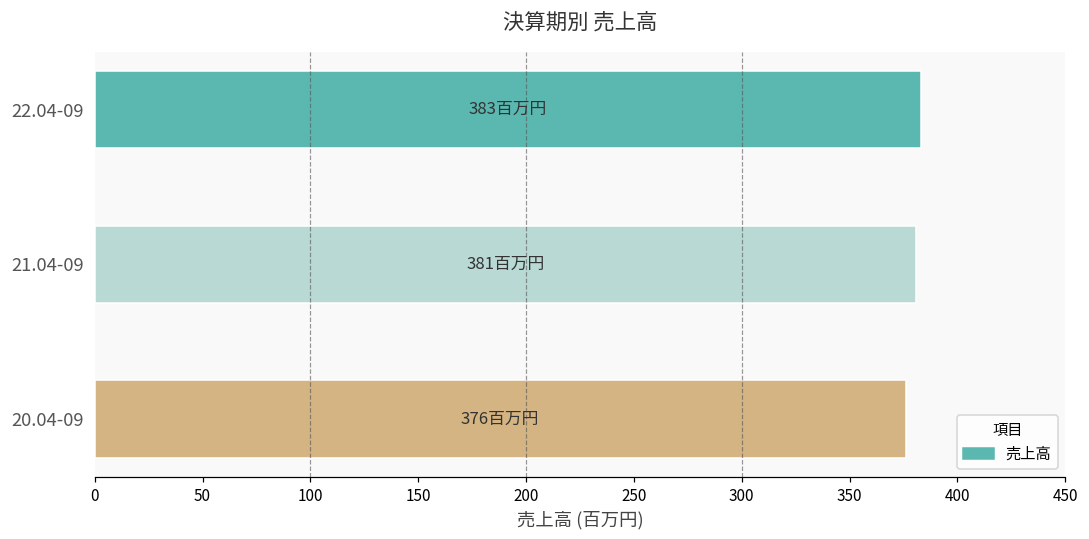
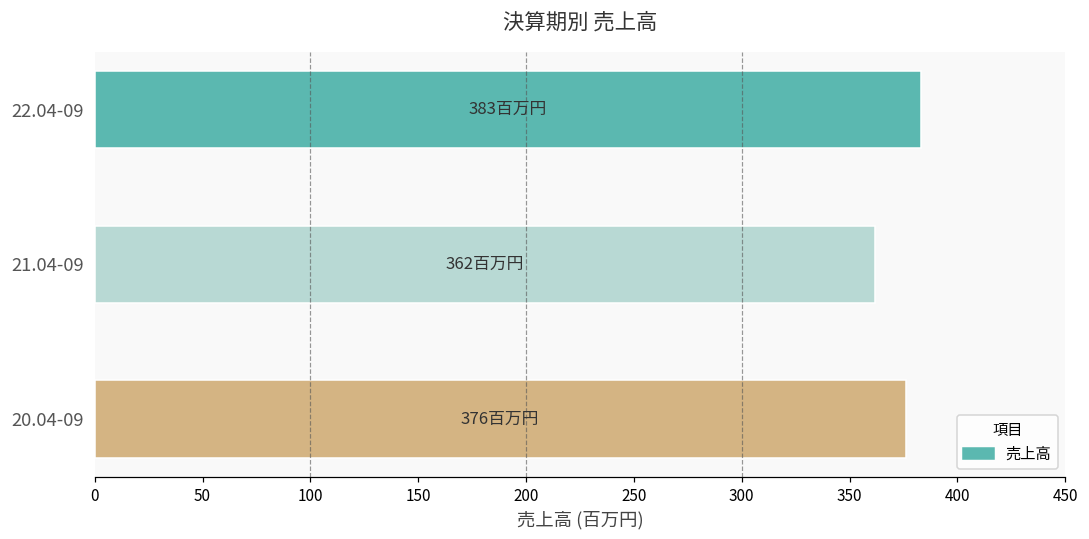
21.04-09: 381 -> 362
